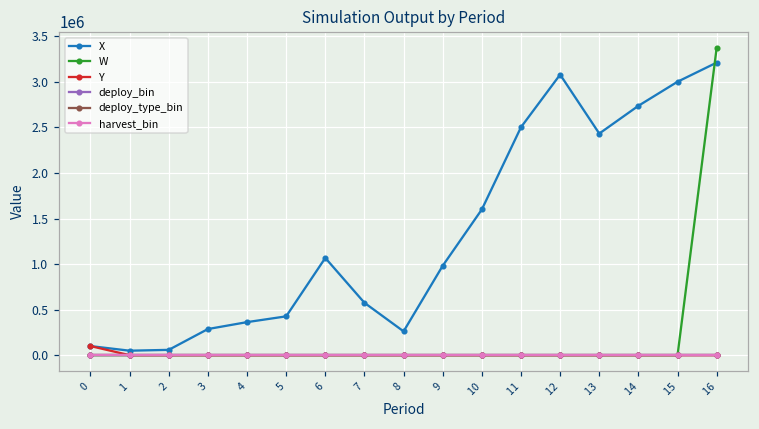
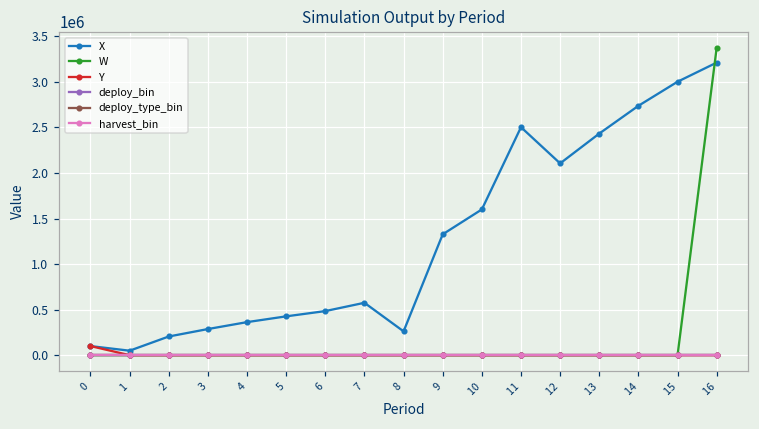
X, 2: 100000 -> 200000
X, 6: 1100000 -> 500000
X, 9: 1000000 -> 1300000
X, 12: 3100000 -> 2100000
